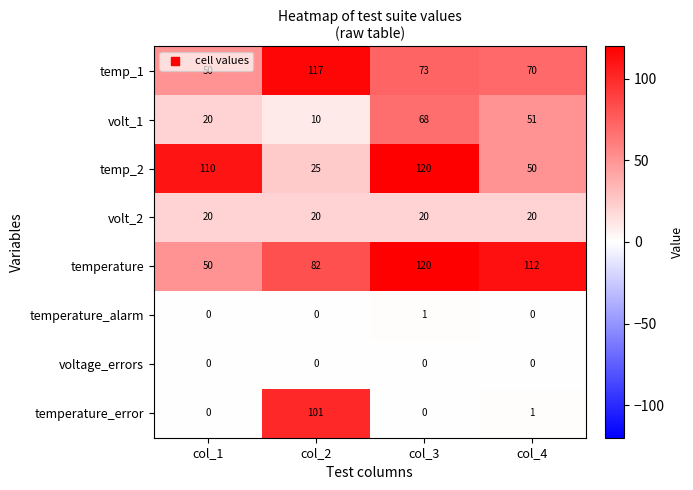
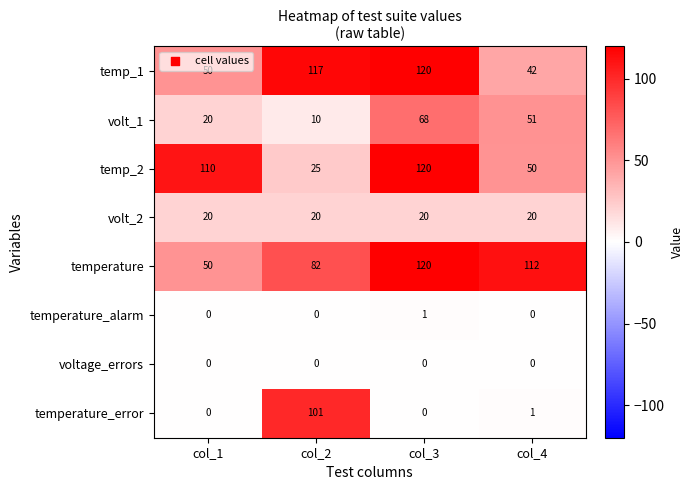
temp_1, col_3: 73 -> 120
temp_1, col_4: 70 -> 42
